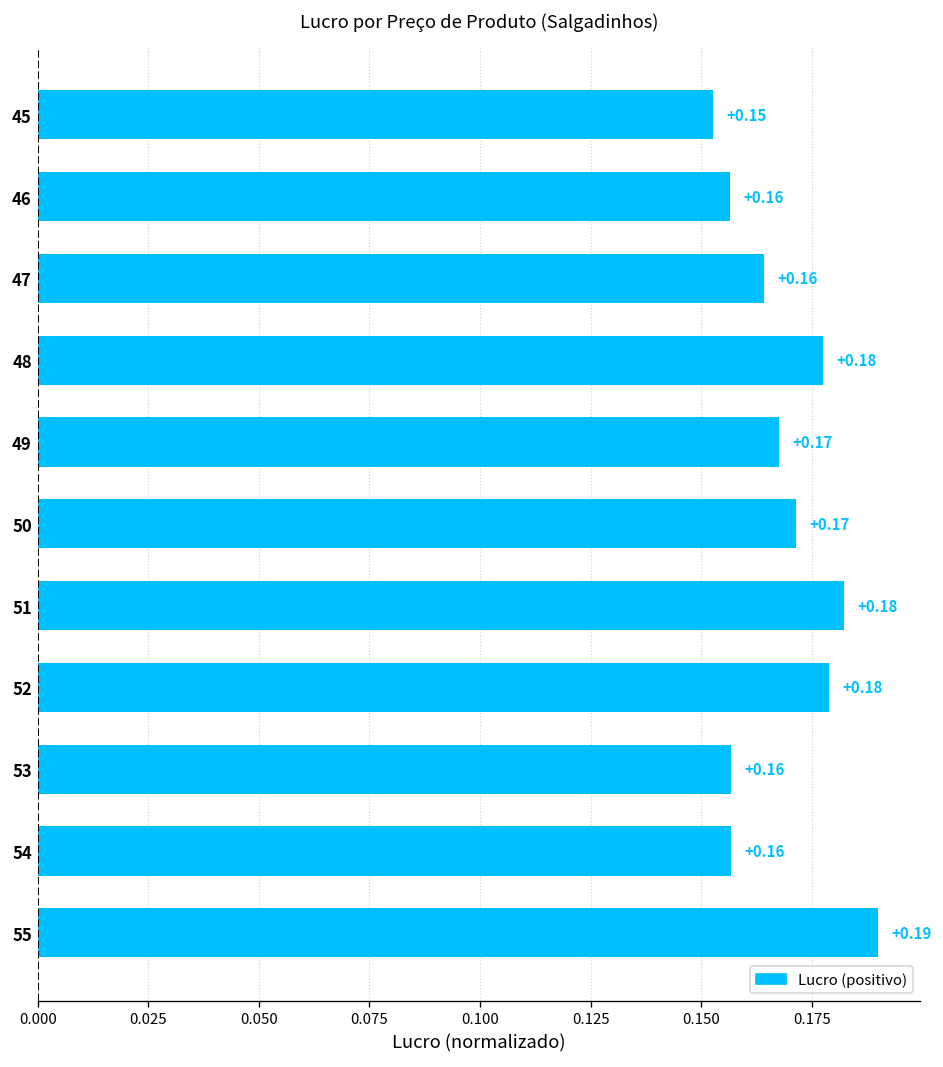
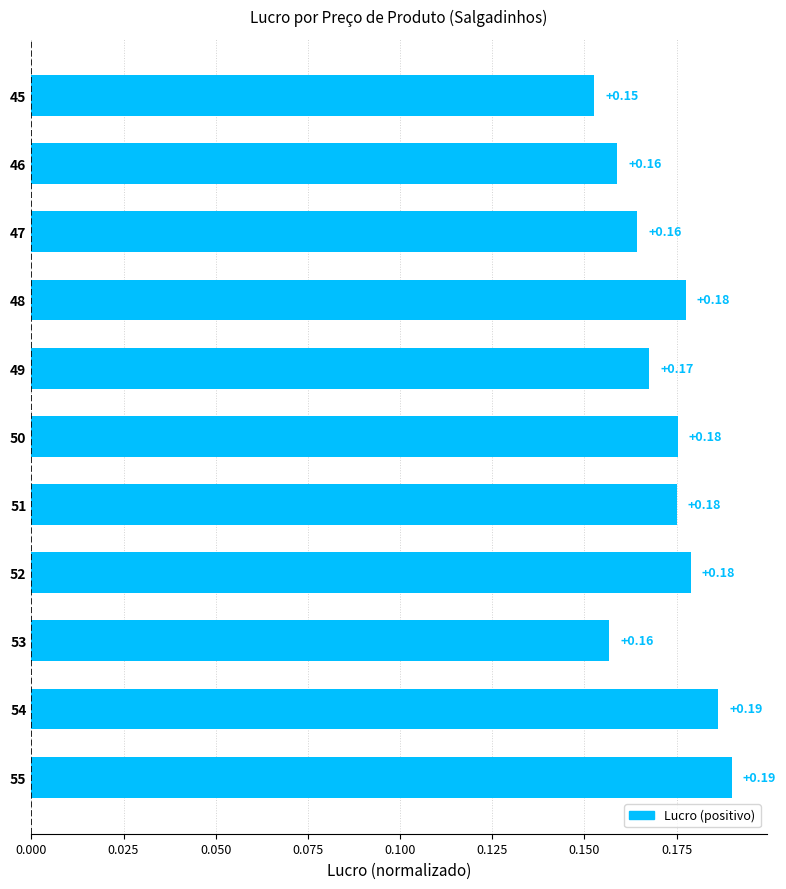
46: 0.156 -> 0.159
50: +0.17 -> +0.18
51: 0.182 -> 0.175
54: +0.16 -> +0.19
